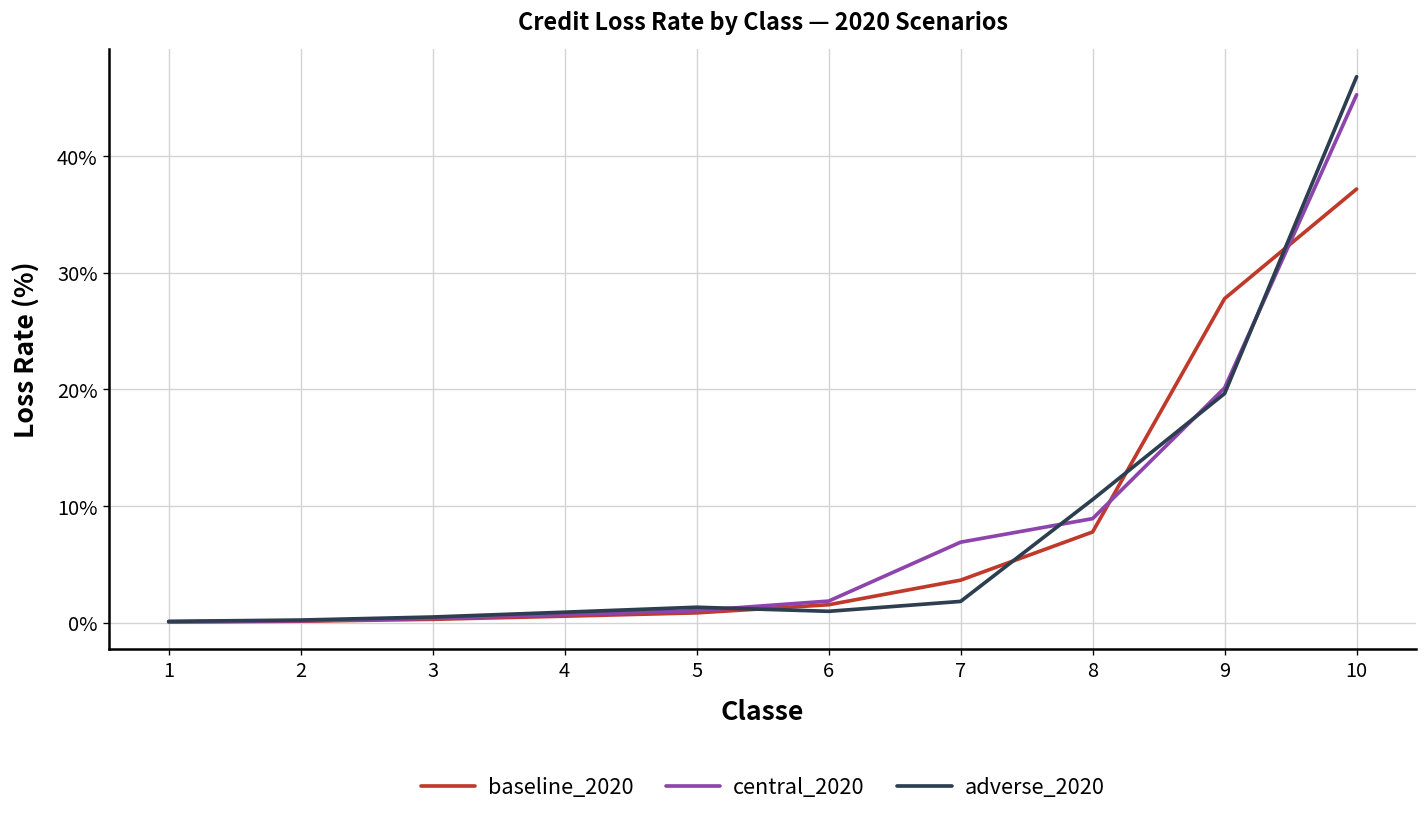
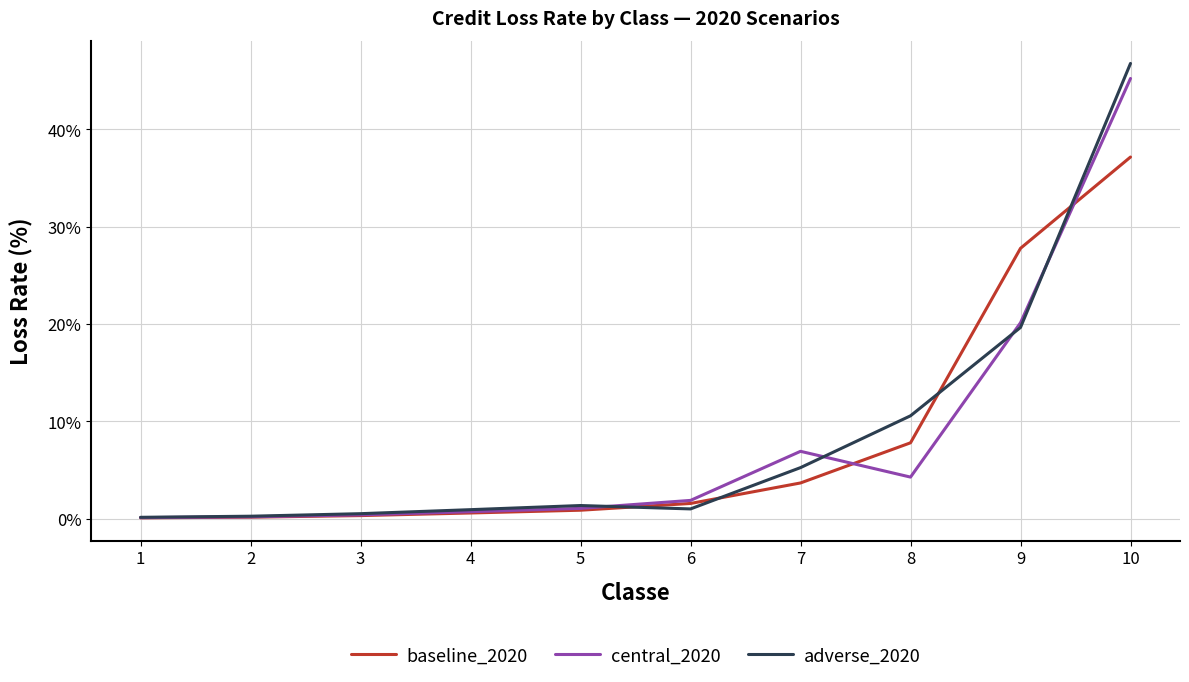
adverse_2020, 7: 2% -> 5%
central_2020, 8: 9% -> 4%
